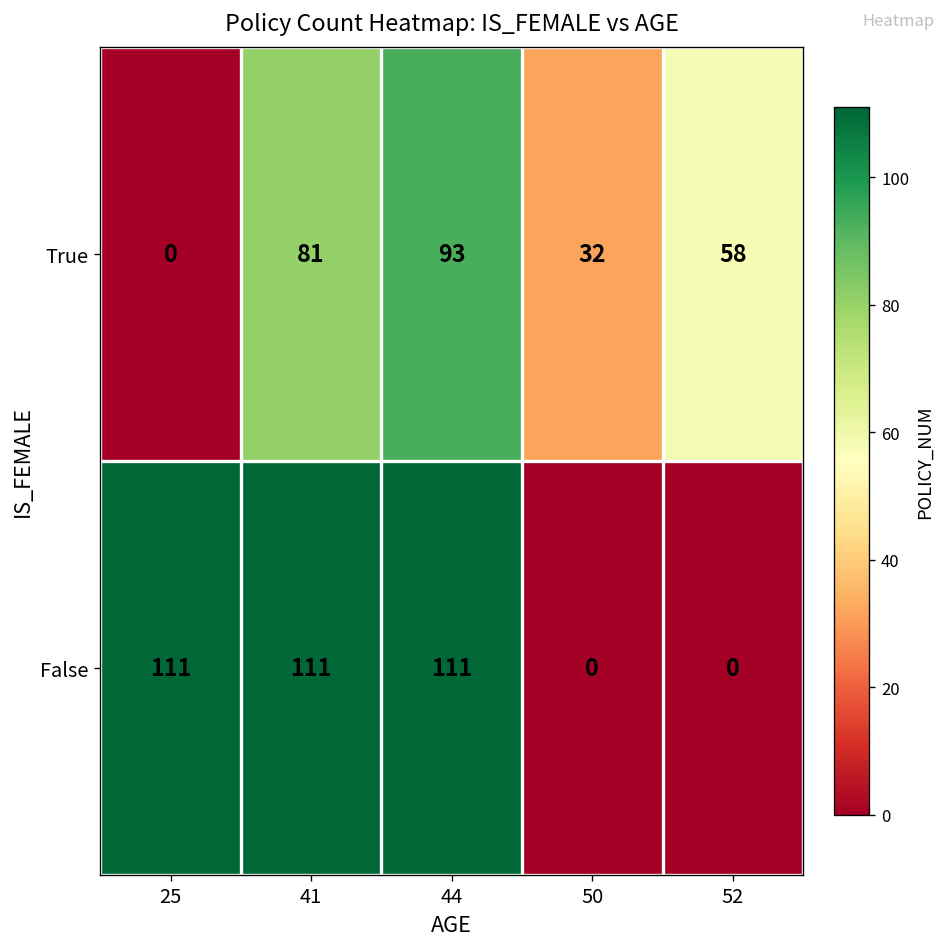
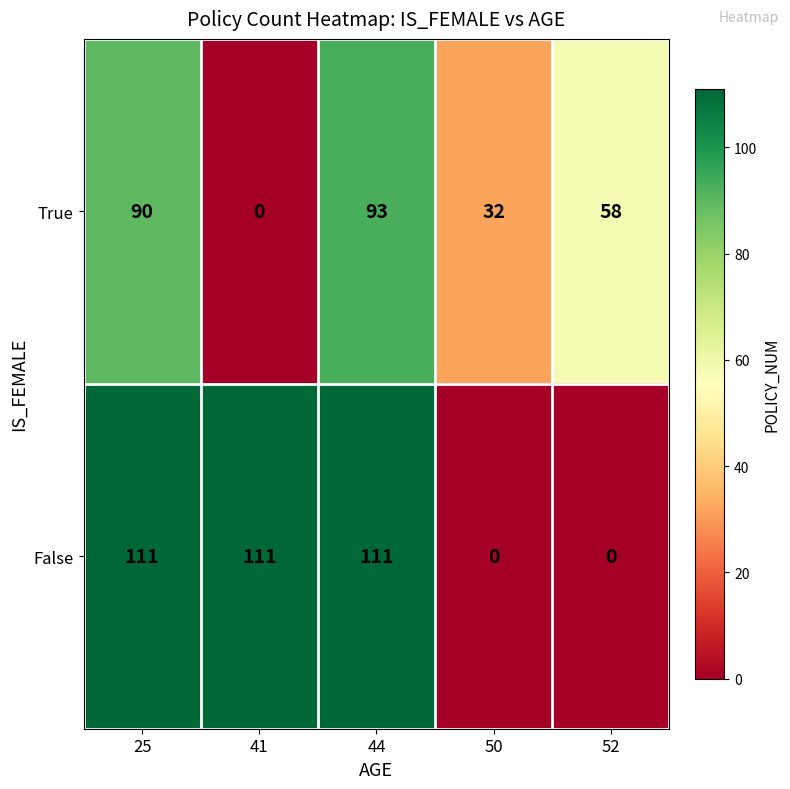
True, 25: 0 -> 90
True, 41: 81 -> 0
